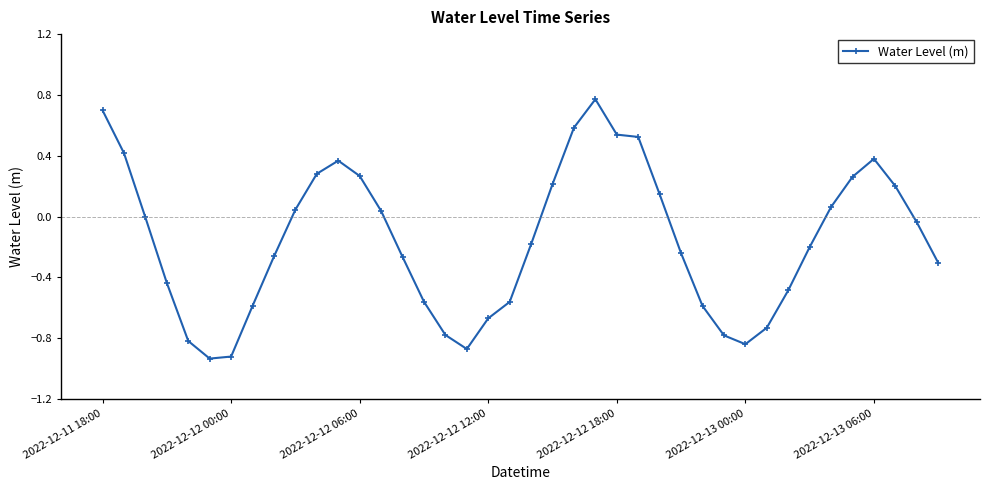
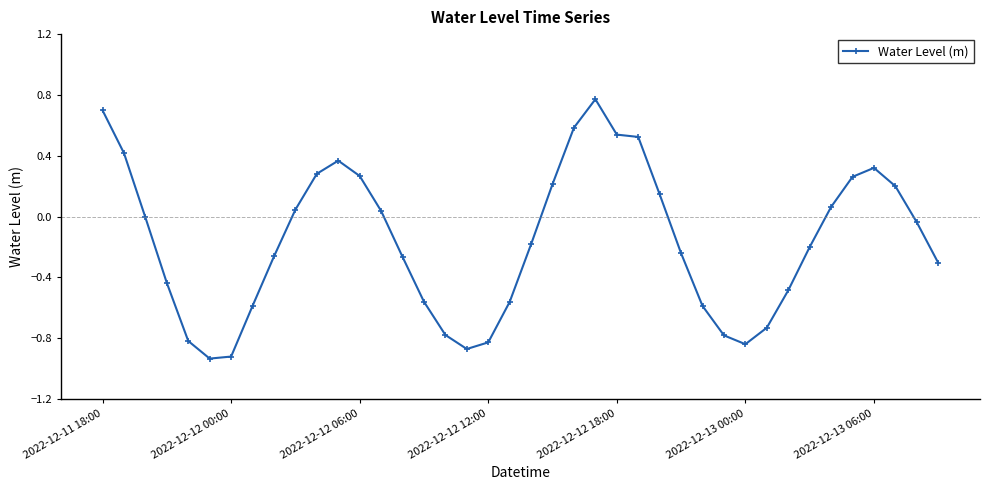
2022-12-12 12:00: -0.67 -> -0.83
2022-12-13 06:00: 0.38 -> 0.32
